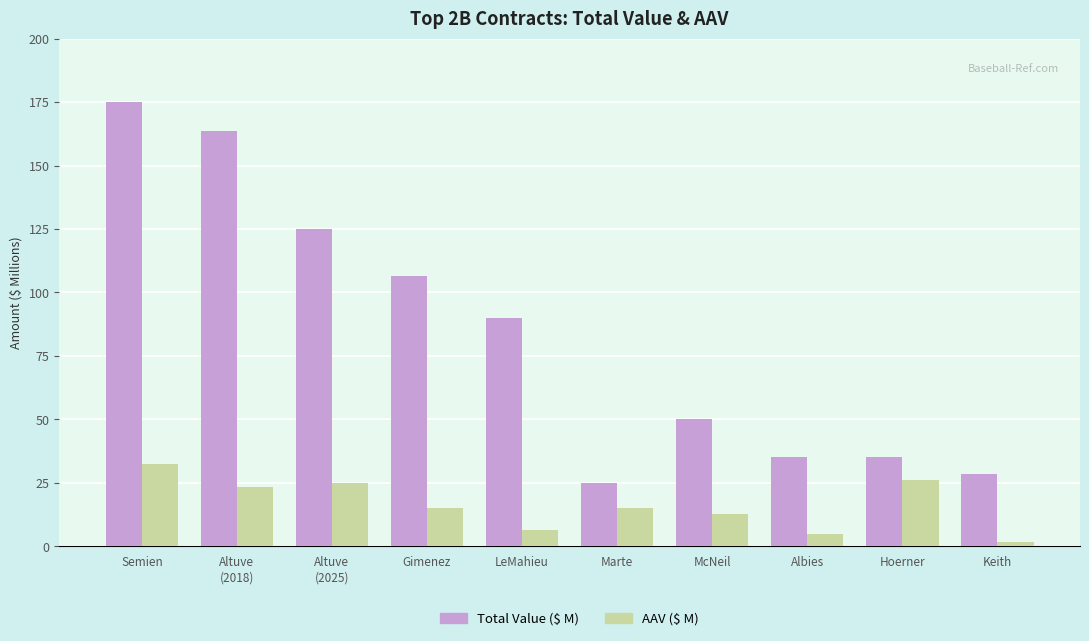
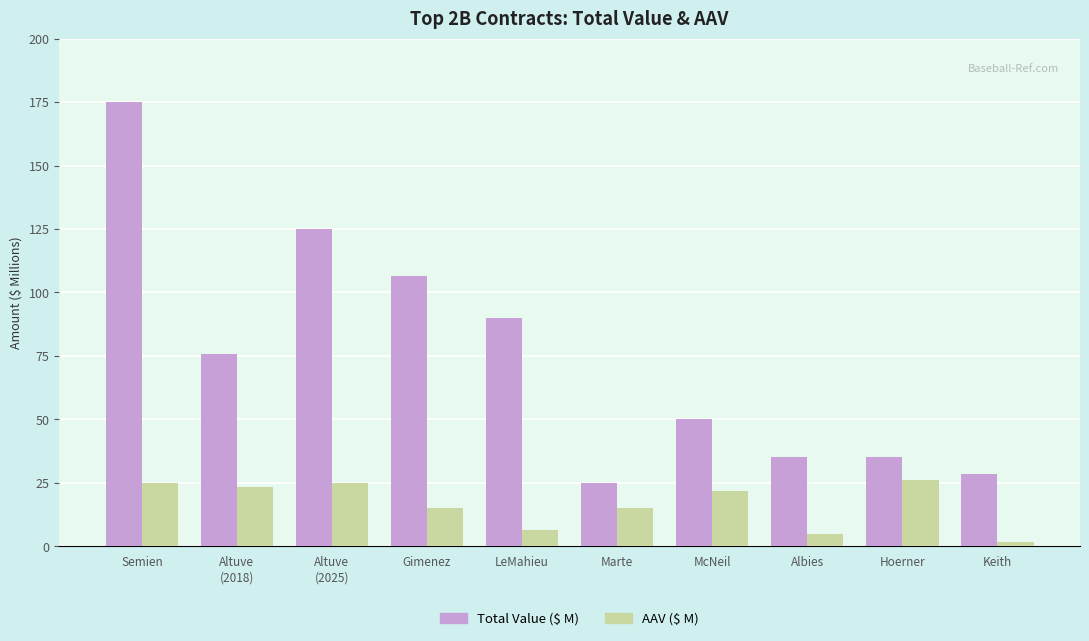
AAV ($ M), Semien: 32 -> 25
Total Value ($ M), Altuve (2018): 164 -> 76
AAV ($ M), McNeil: 13 -> 22
